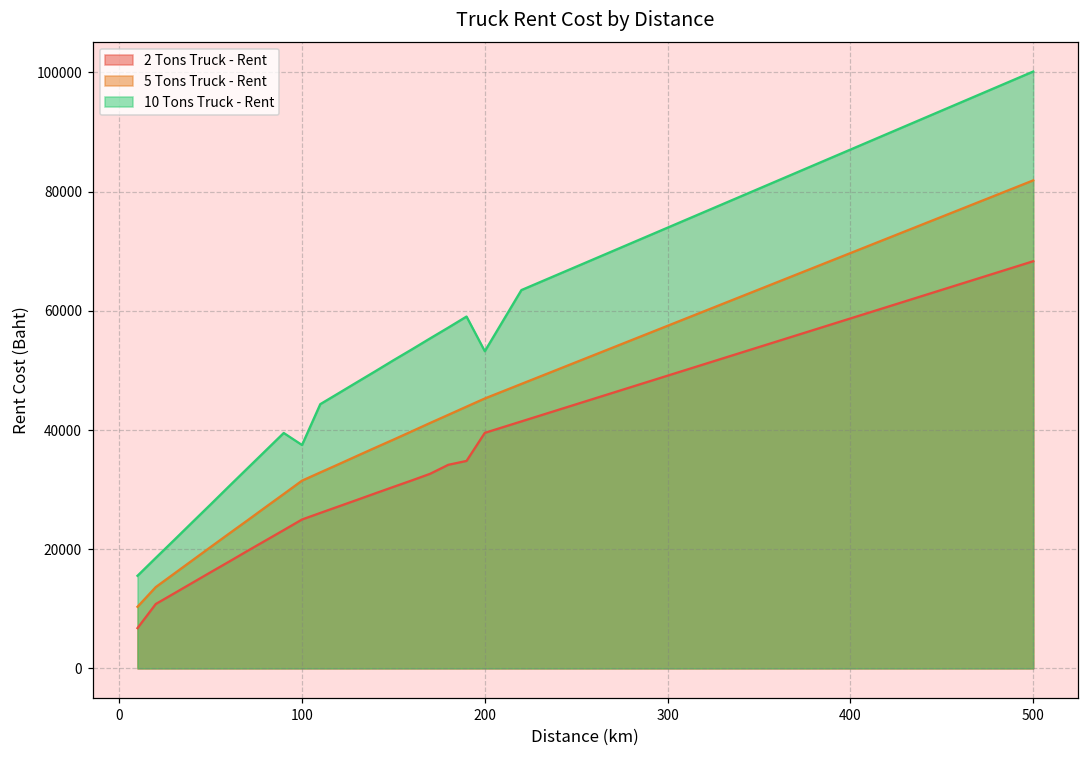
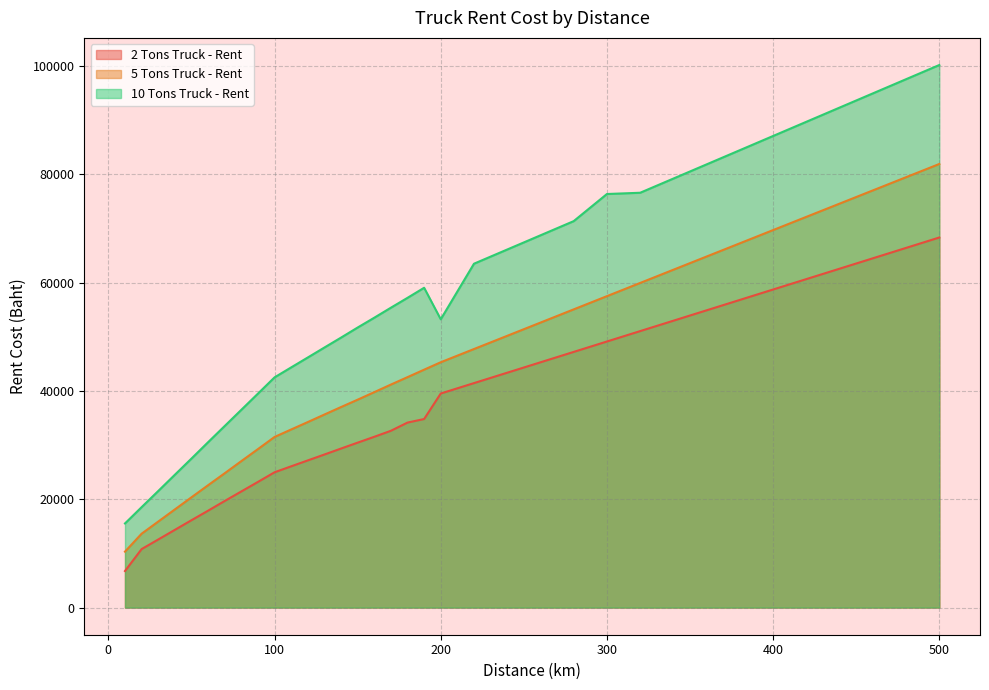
10 Tons Truck - Rent, 100: 37000 -> 43000
10 Tons Truck - Rent, 300: 74000 -> 76000
